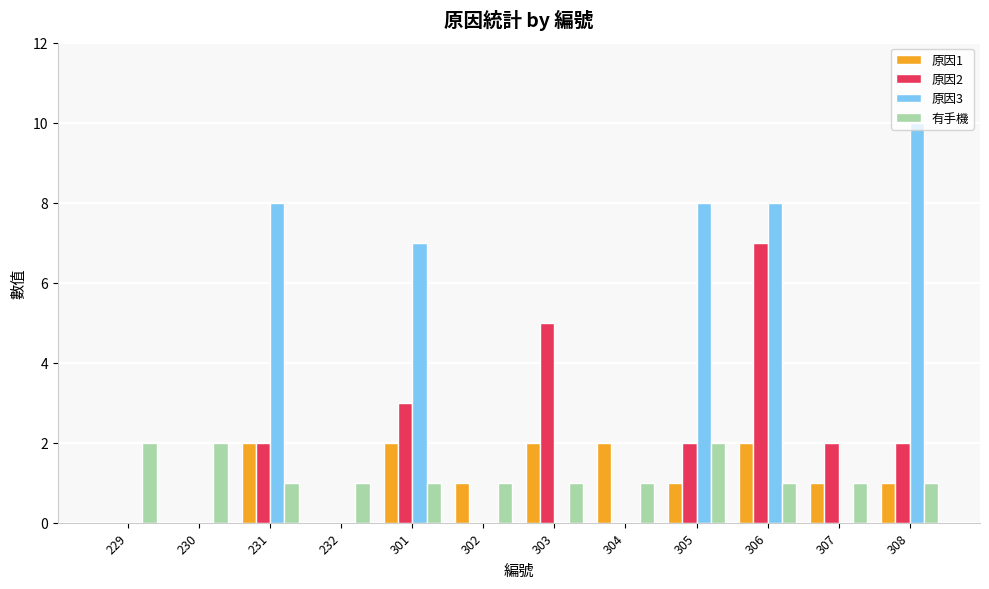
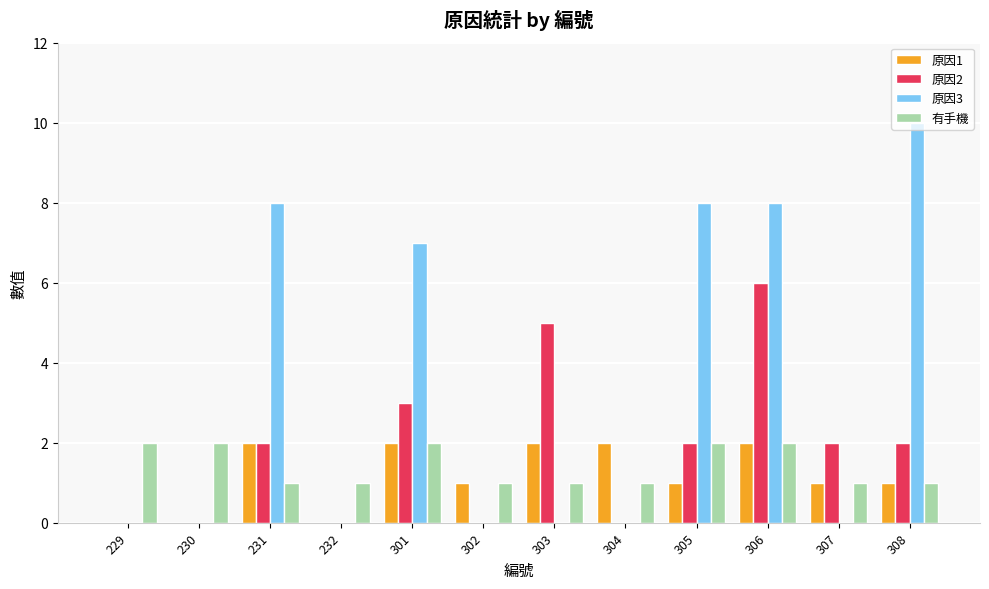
有手機, 301: 1 -> 2
原因2, 306: 7 -> 6
有手機, 306: 1 -> 2
